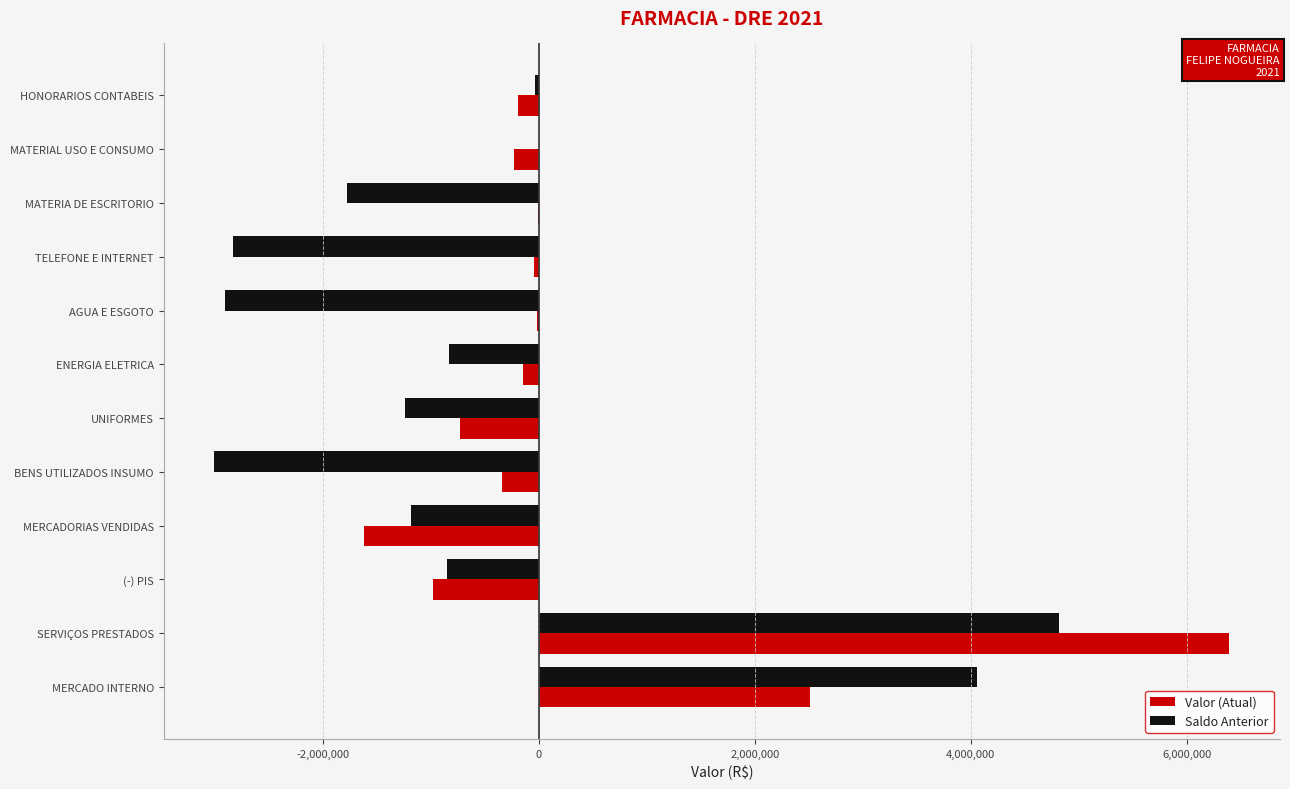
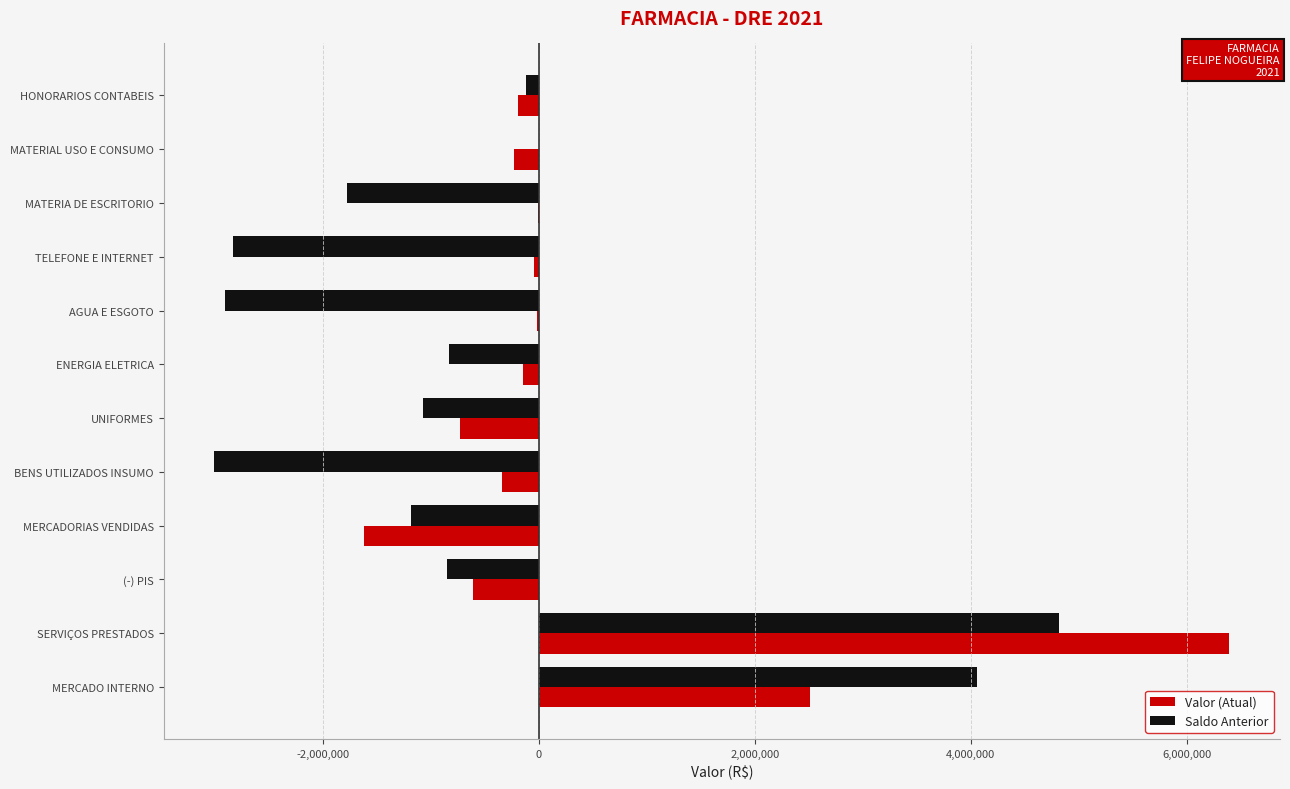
Saldo Anterior, HONORARIOS CONTABEIS: -40,000 -> -120,000
Saldo Anterior, UNIFORMES: -1,240,000 -> -1,080,000
Valor (Atual), (-) PIS: -980,000 -> -610,000
